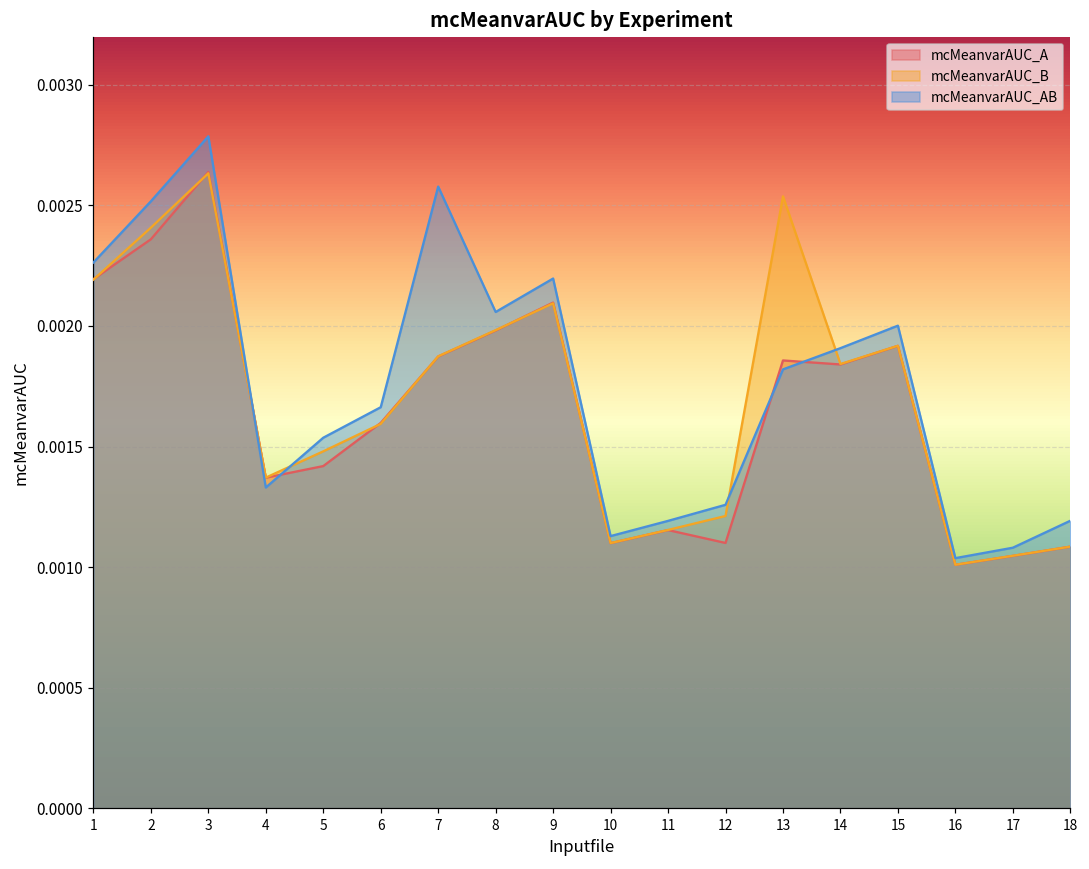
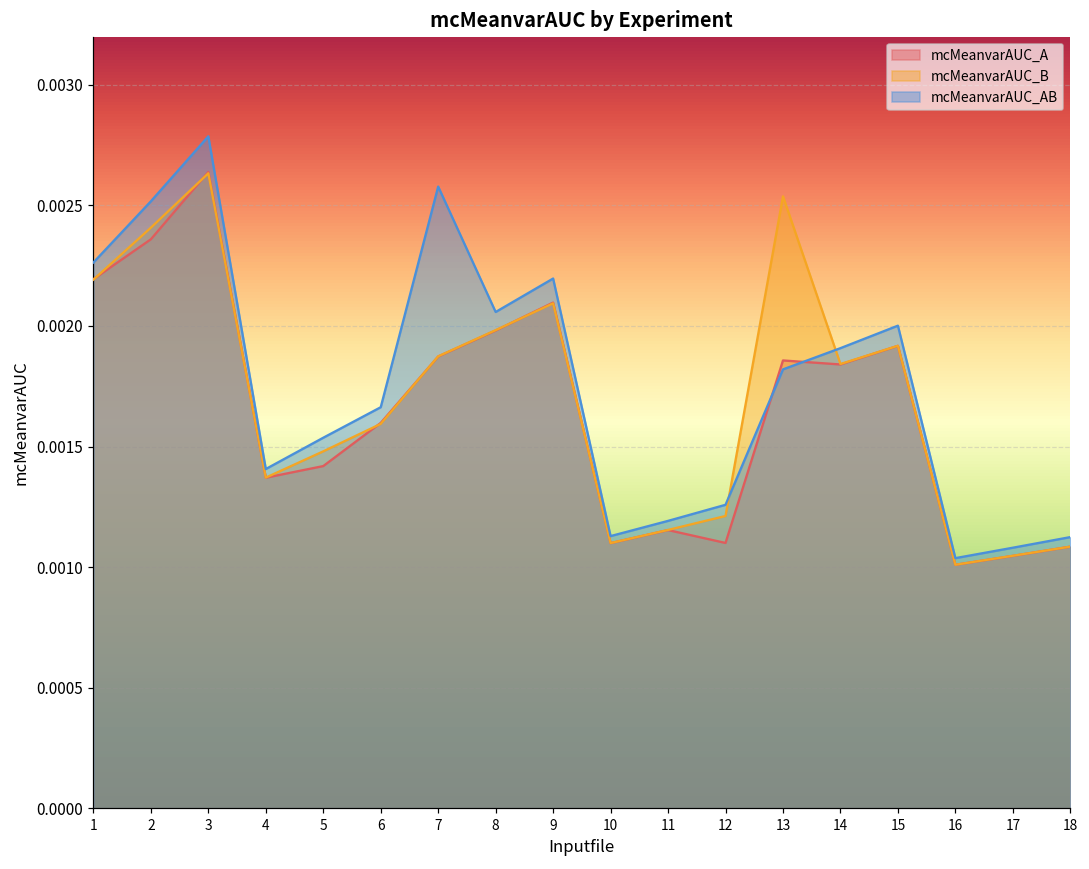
mcMeanvarAUC_AB, 4: 0.00133 -> 0.00141
mcMeanvarAUC_AB, 18: 0.00119 -> 0.00112
